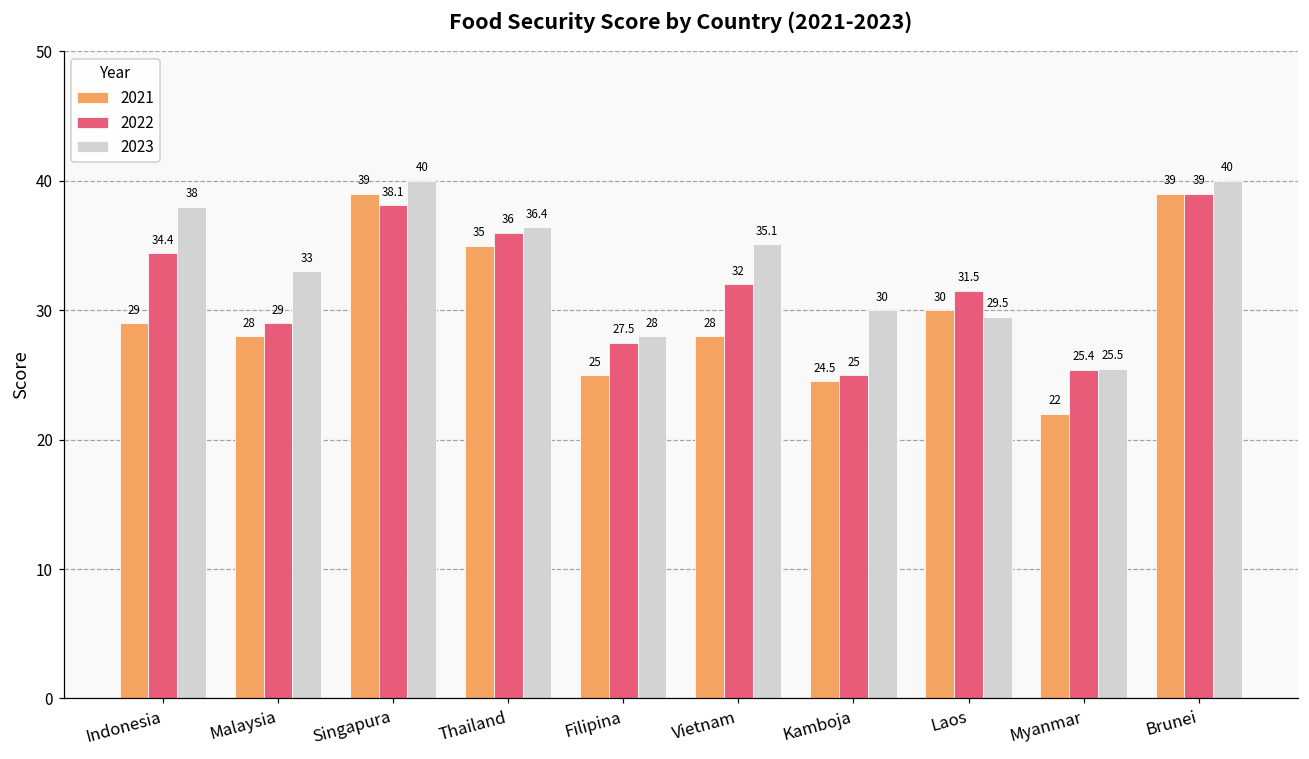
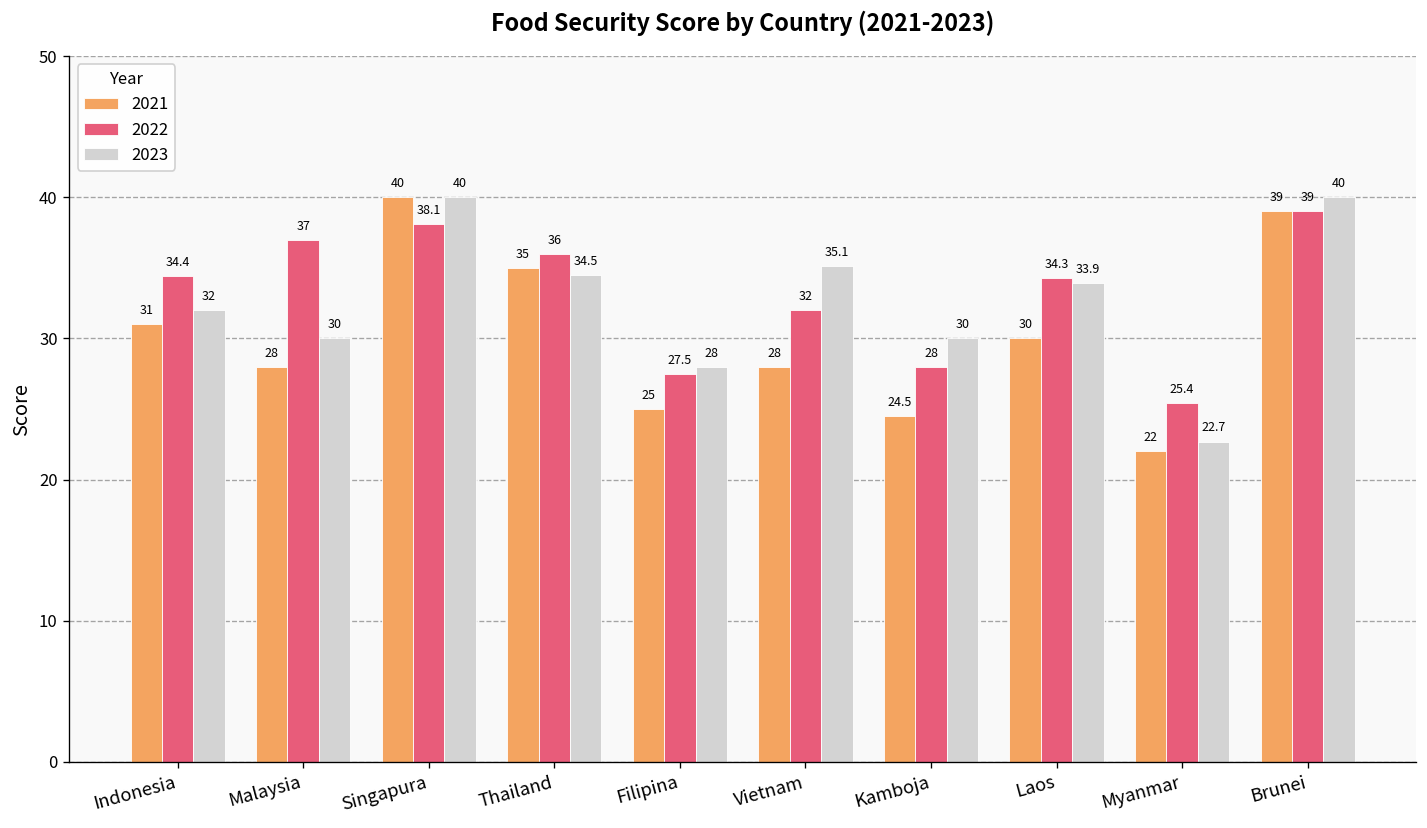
2021, Indonesia: 29 -> 31
2023, Indonesia: 38 -> 32
2022, Malaysia: 29 -> 37
2023, Malaysia: 33 -> 30
2021, Singapura: 39 -> 40
2023, Thailand: 36.4 -> 34.5
2022, Kamboja: 25 -> 28
2022, Laos: 31.5 -> 34.3
2023, Laos: 29.5 -> 33.9
2023, Myanmar: 25.5 -> 22.7
